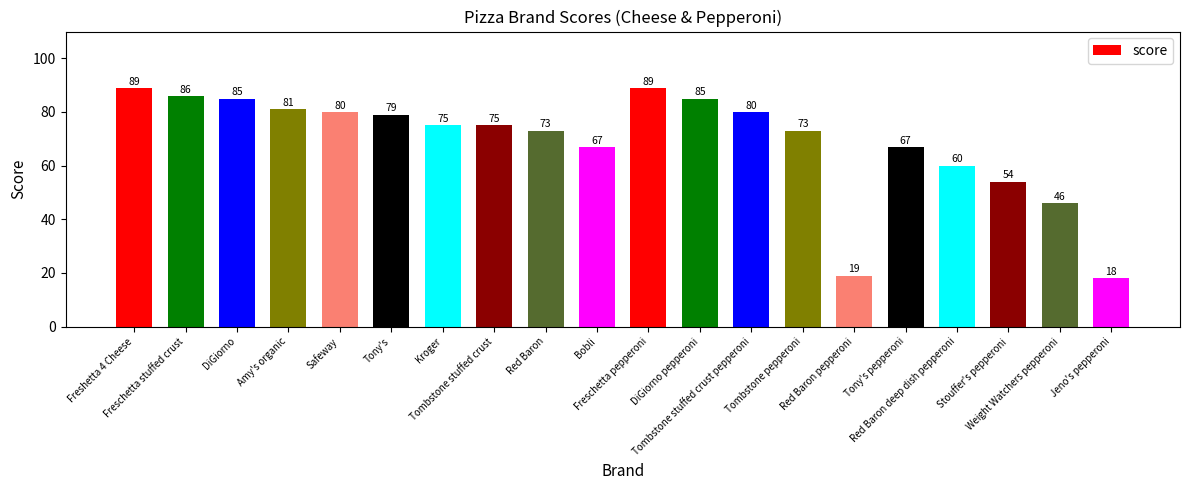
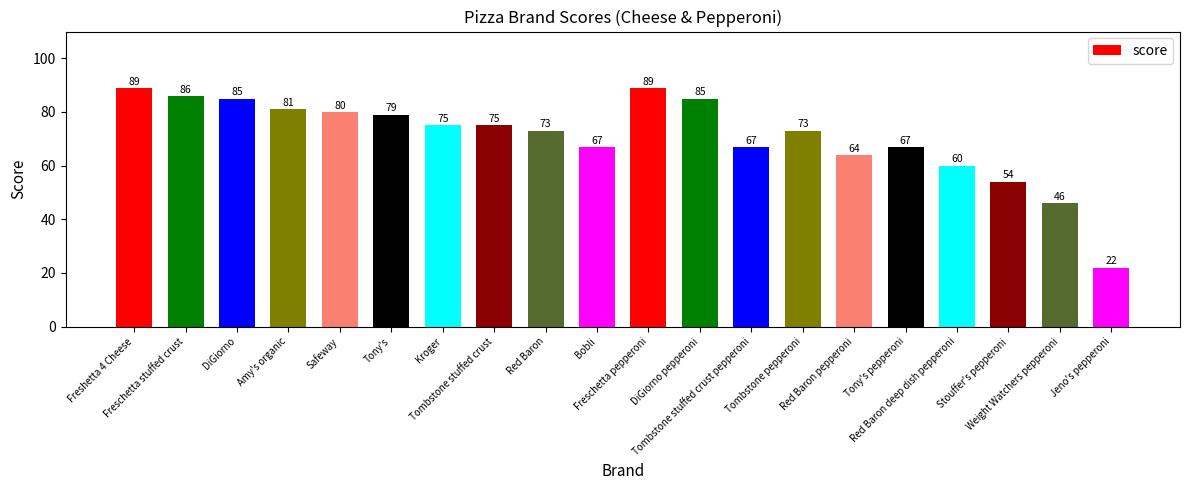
Tombstone stuffed crust pepperoni: 80 -> 67
Red Baron pepperoni: 19 -> 64
Jeno's pepperoni: 18 -> 22
